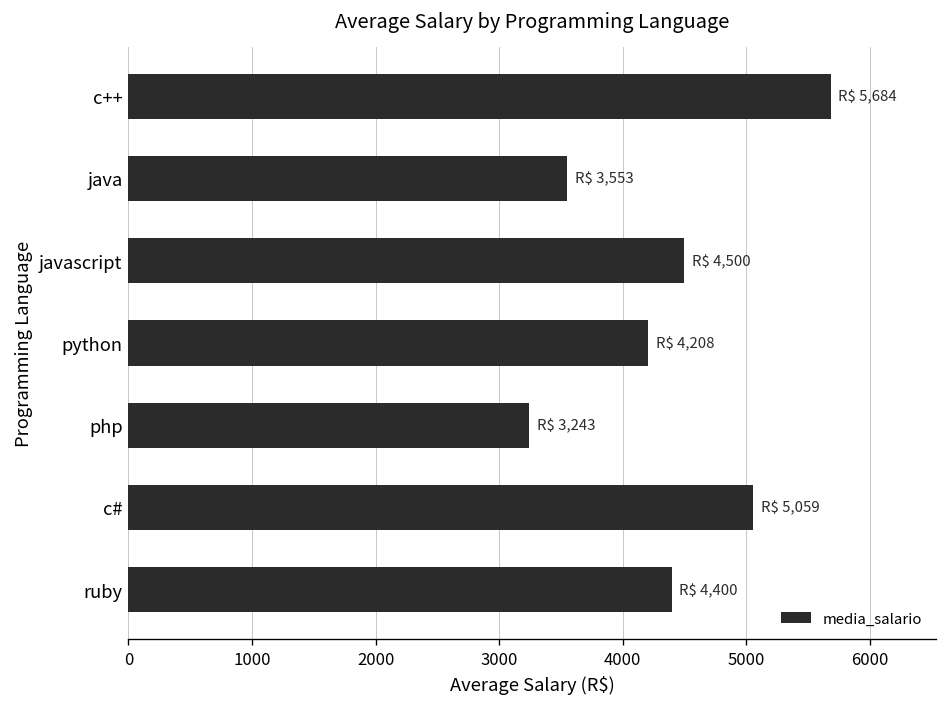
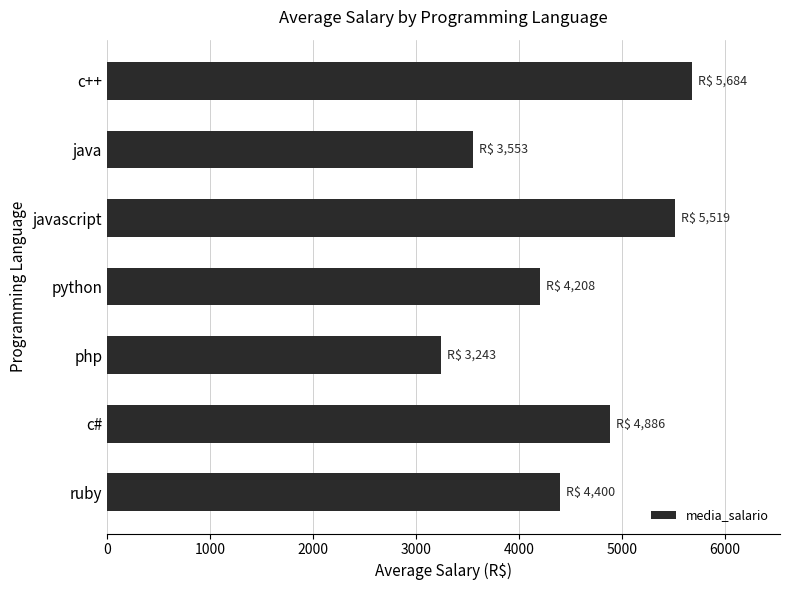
javascript: 4,500 -> 5,519
c#: 5,059 -> 4,886
